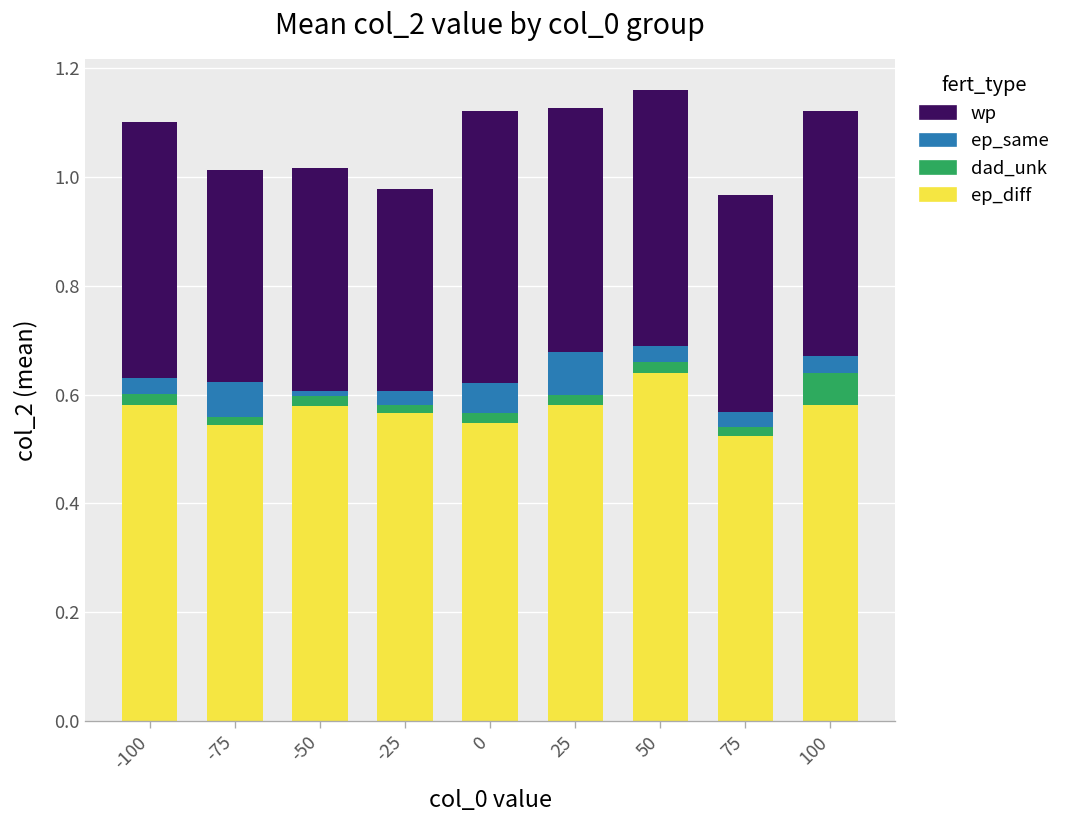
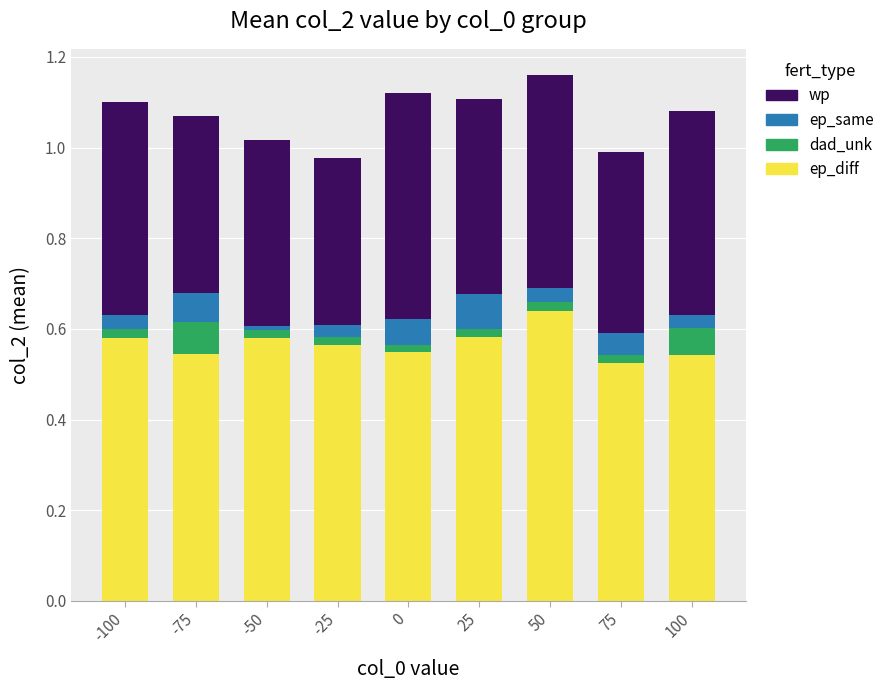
dad_unk, -75: 0.02 -> 0.07
wp, 25: 0.45 -> 0.43
ep_same, 75: 0.03 -> 0.05
ep_diff, 100: 0.58 -> 0.54
